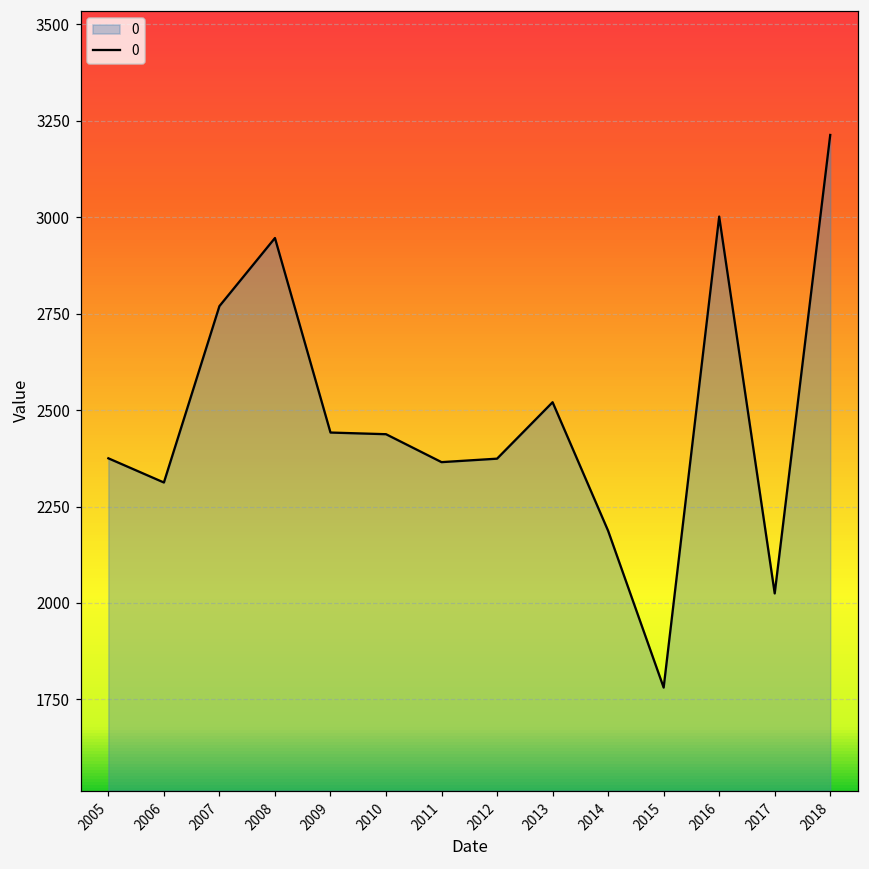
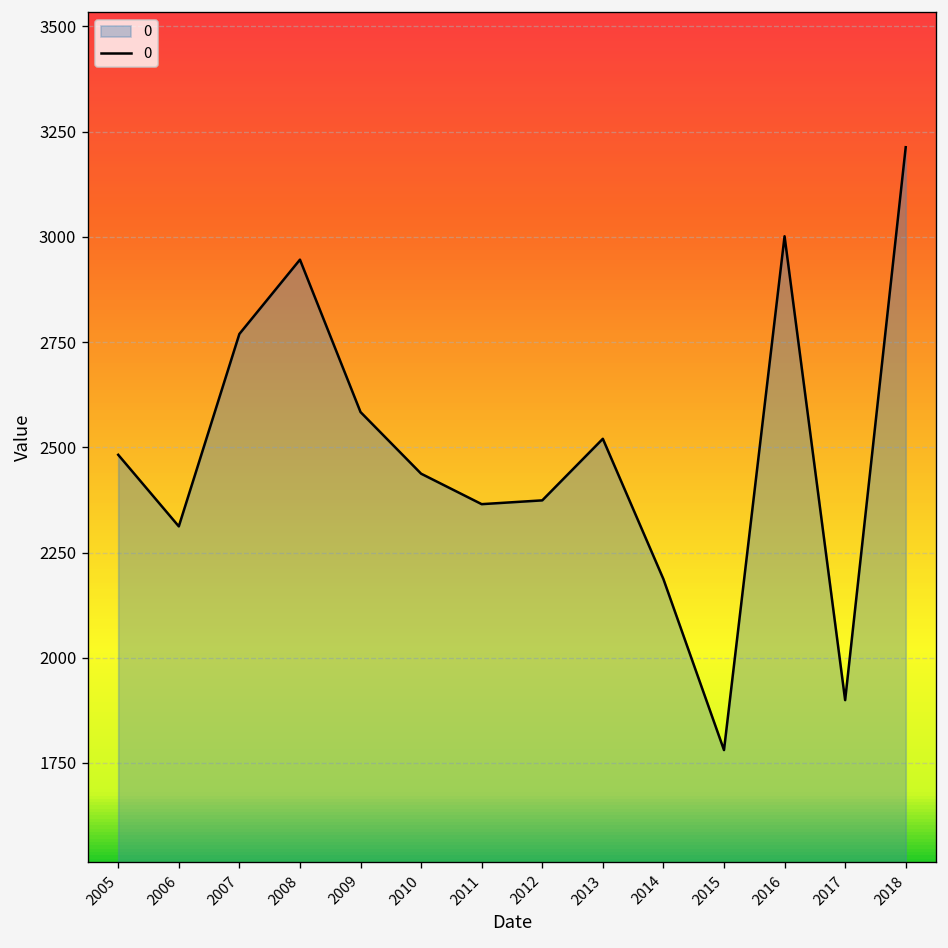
2005: 2370 -> 2480
2009: 2440 -> 2580
2017: 2020 -> 1900
